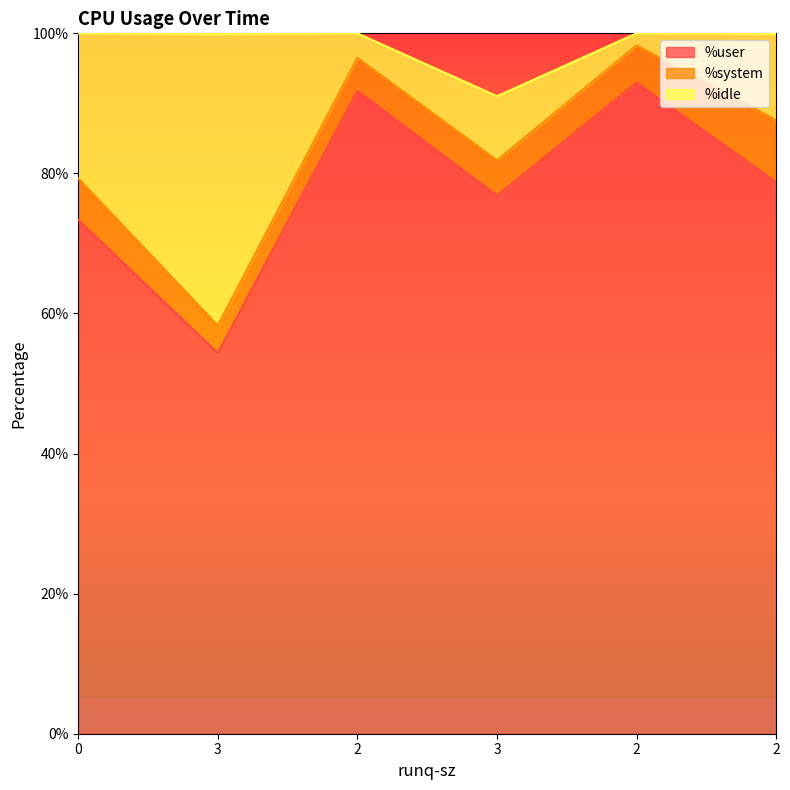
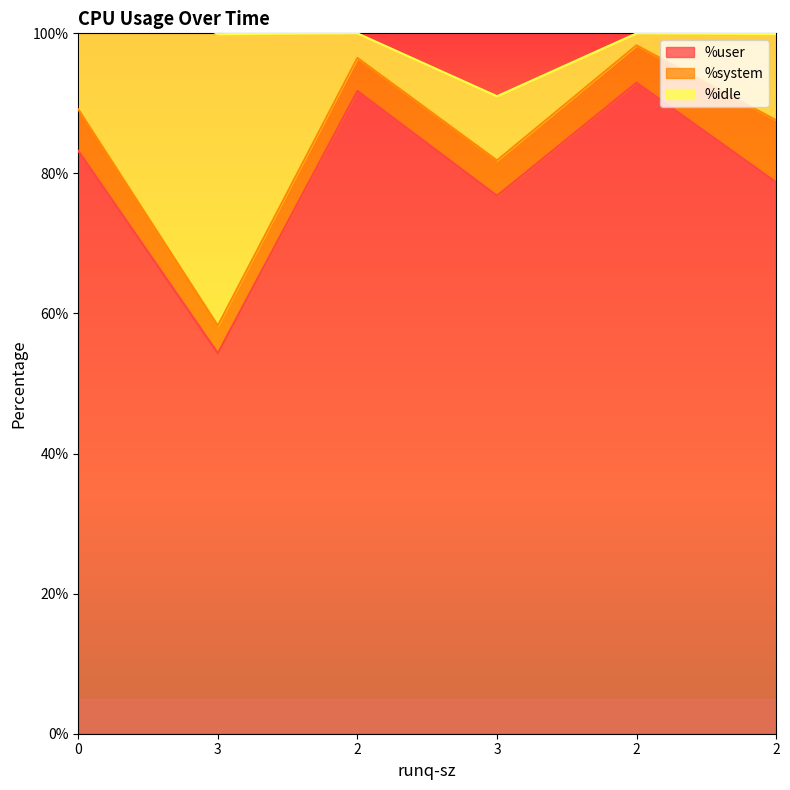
%user, 0: 73% -> 83%
